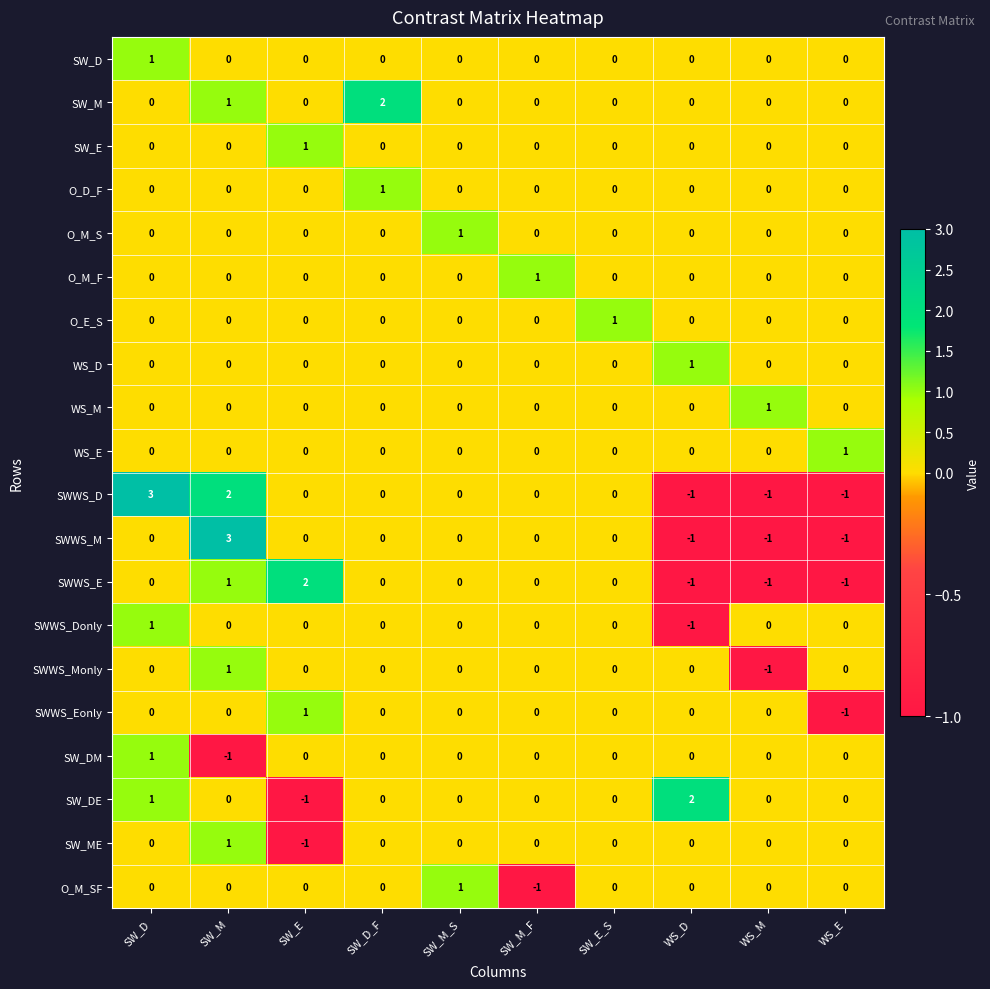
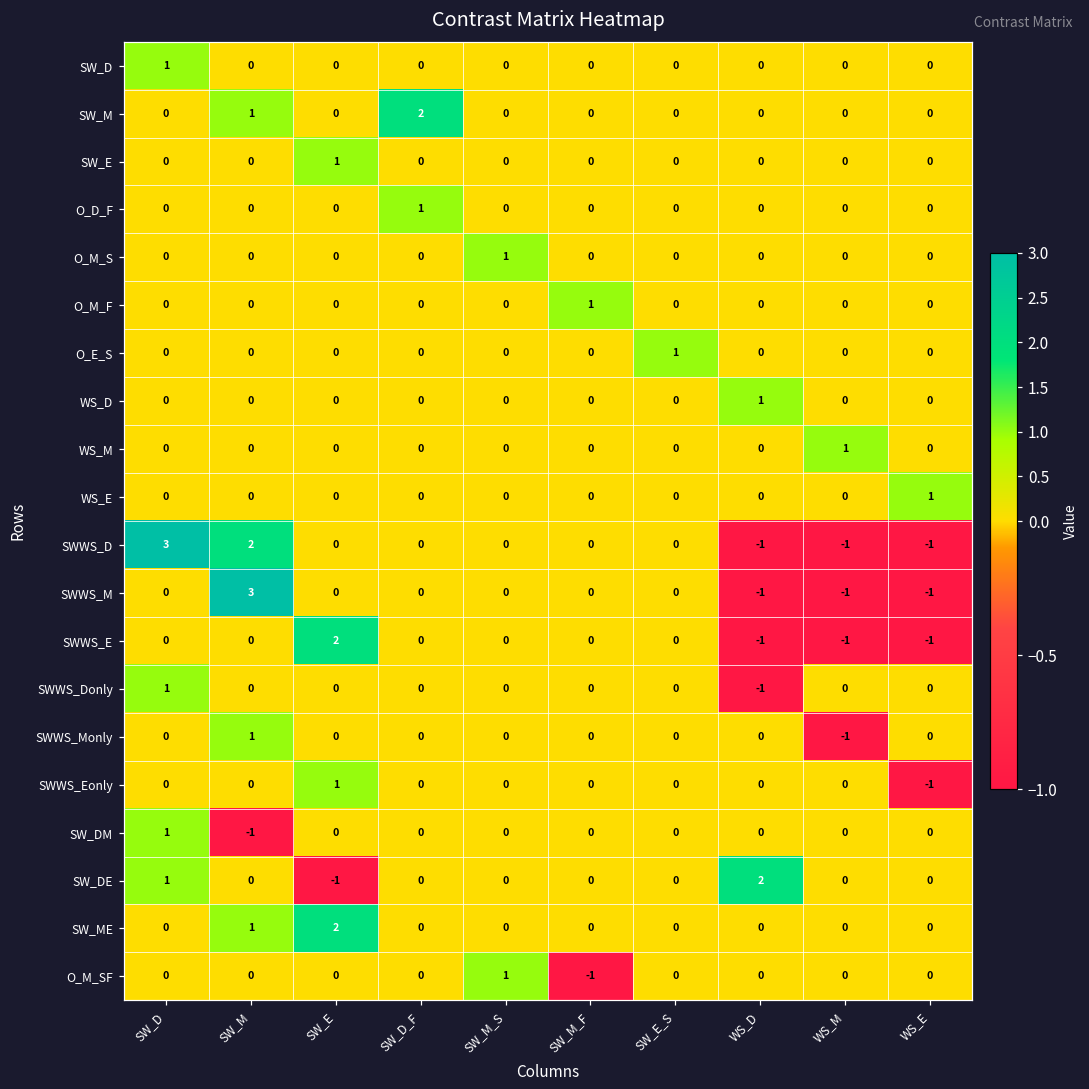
SWWS_E, SW_M: 1 -> 0
SW_ME, SW_E: -1 -> 2
